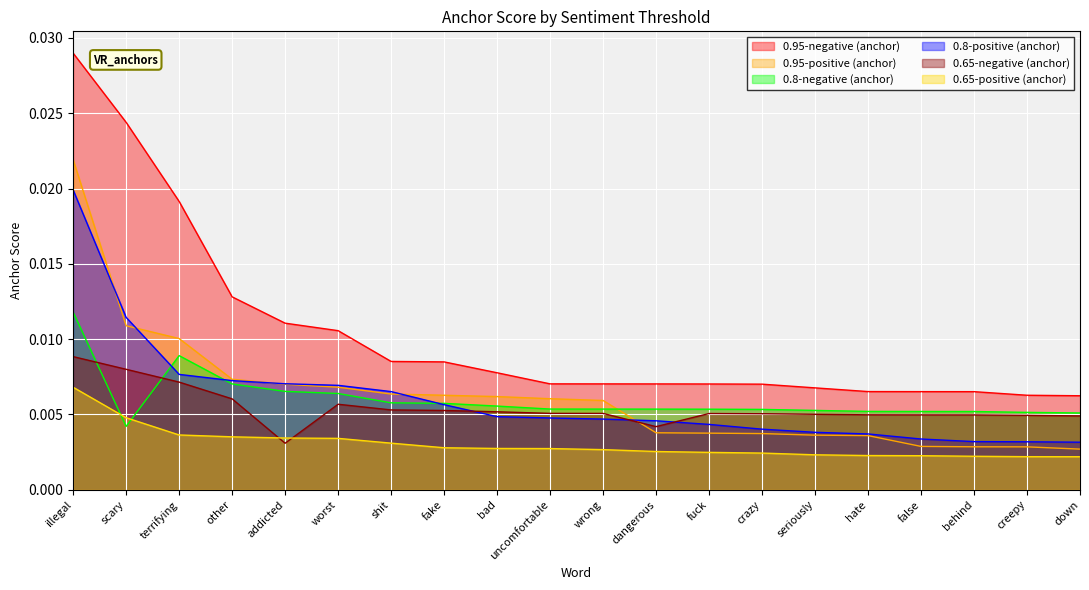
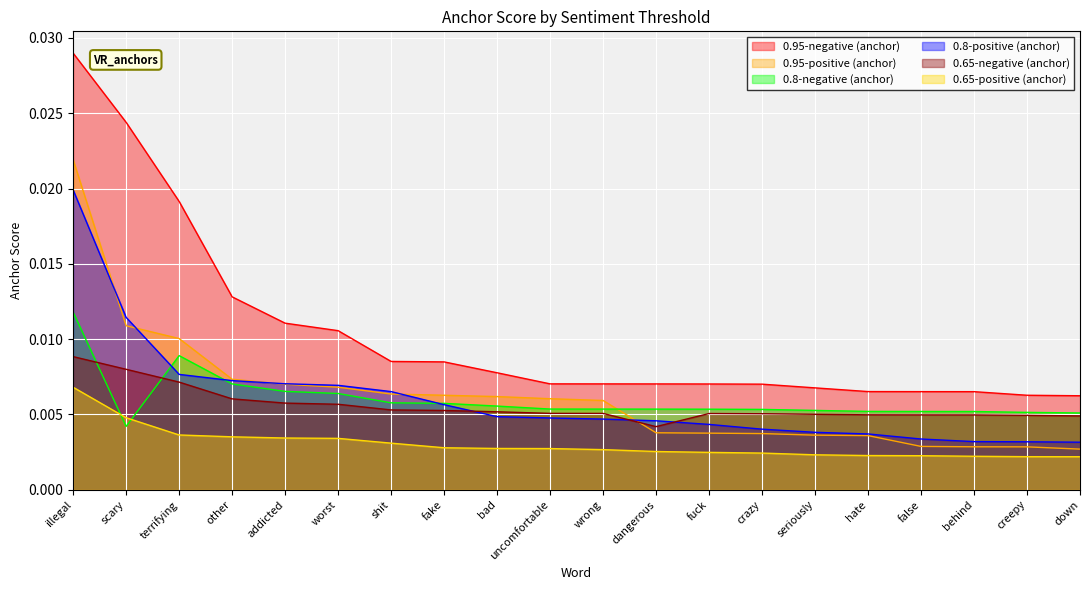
0.65-negative (anchor), addicted: 0.0031 -> 0.0058
